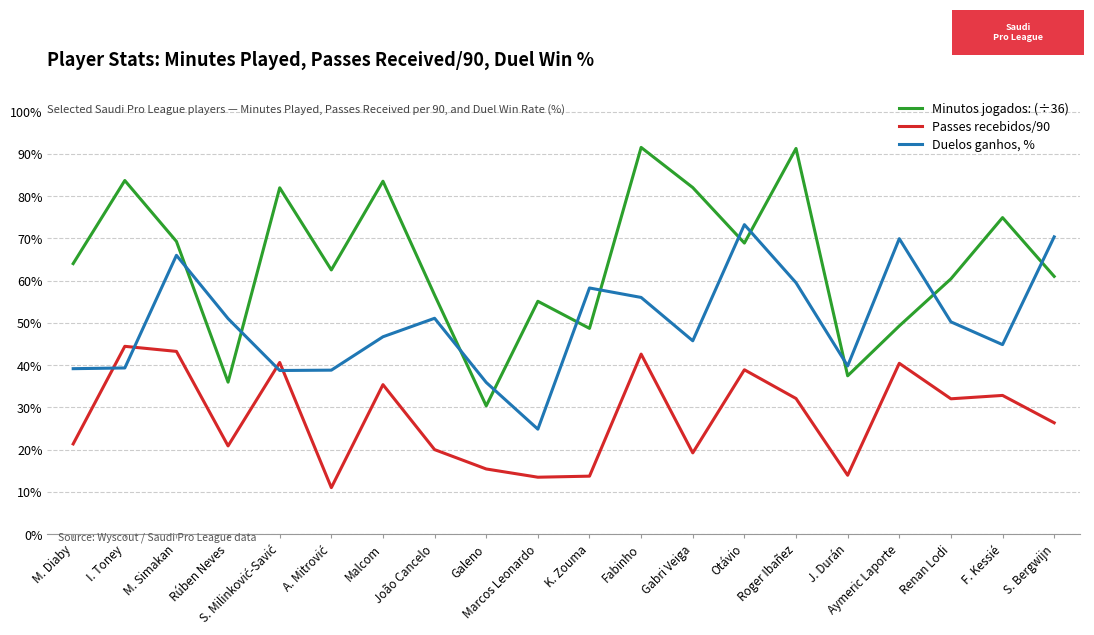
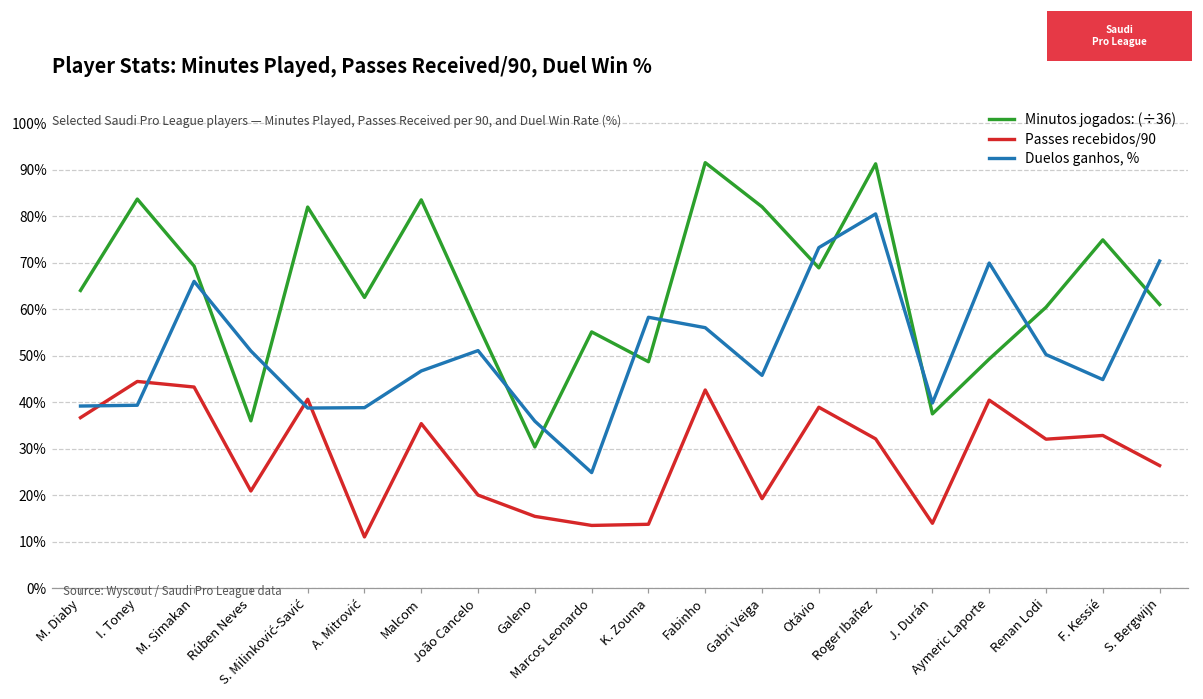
Passes recebidos/90, M. Diaby: 21% -> 37%
Duelos ganhos, %, Roger Ibañez: 60% -> 81%
